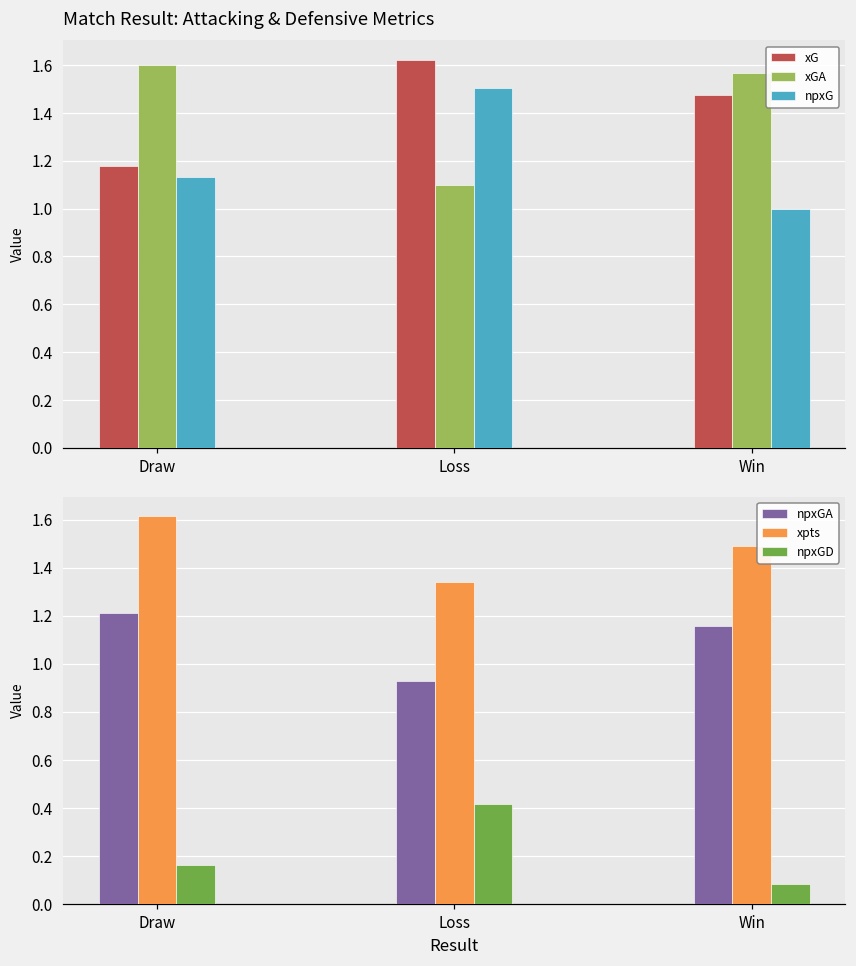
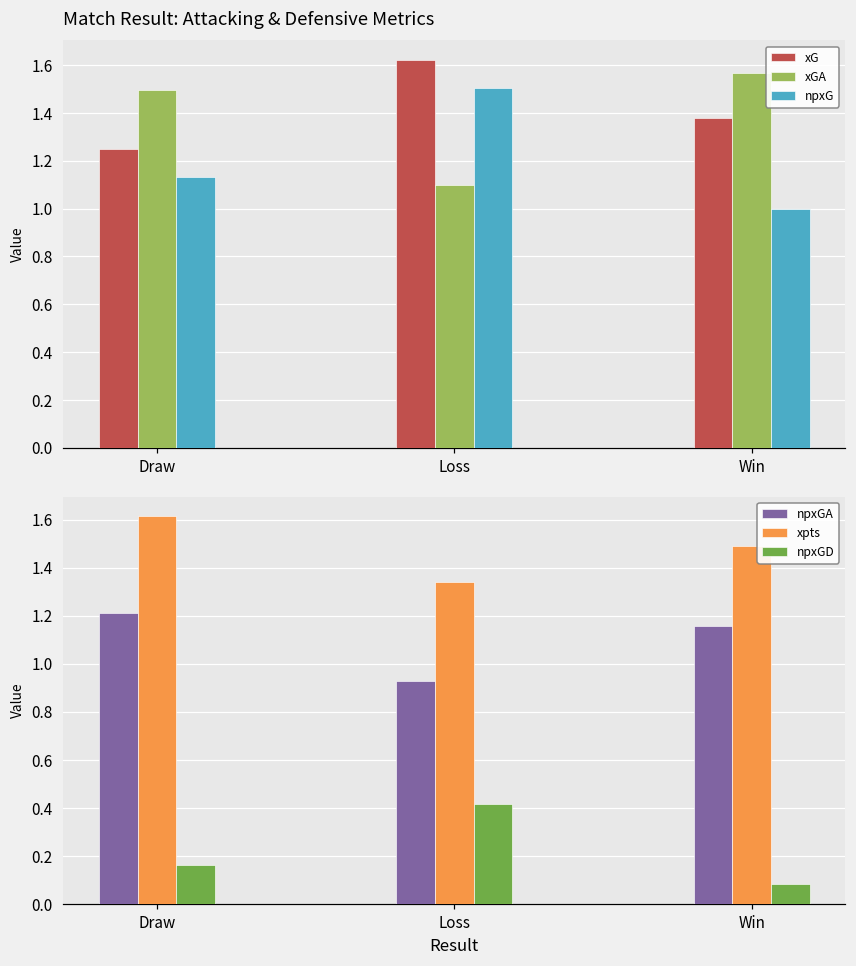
Match Result: Attacking & Defensive Metrics, xG, Draw: 1.18 -> 1.25
Match Result: Attacking & Defensive Metrics, xGA, Draw: 1.60 -> 1.50
Match Result: Attacking & Defensive Metrics, xG, Win: 1.48 -> 1.38
